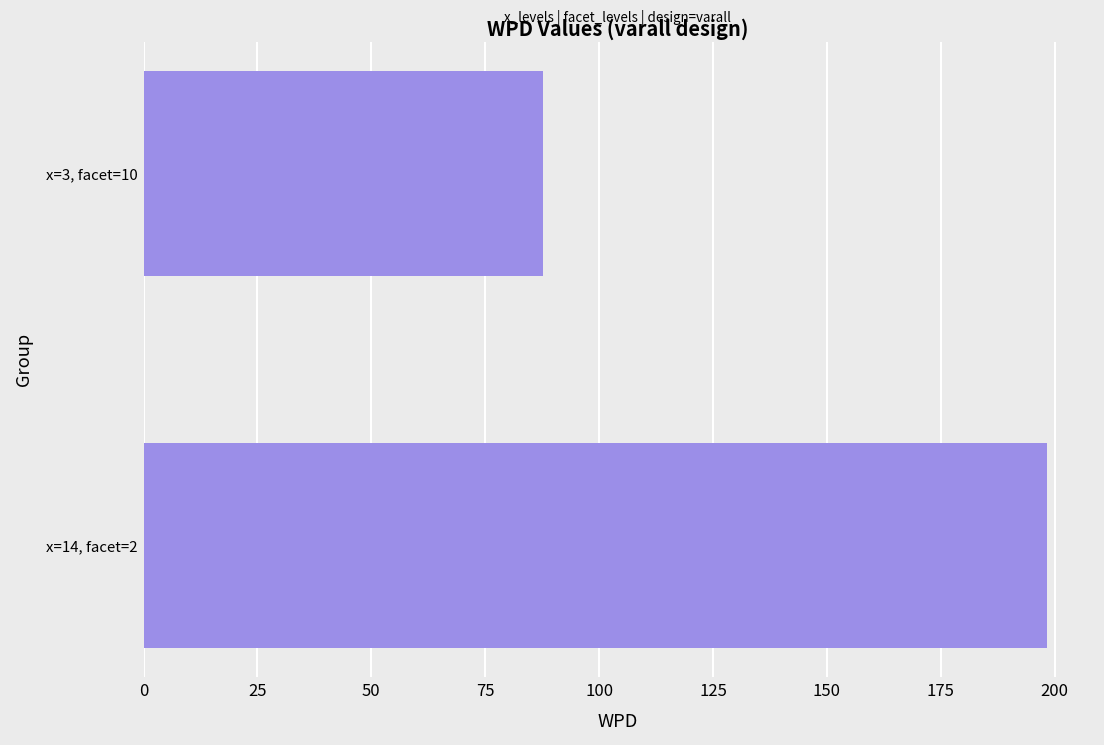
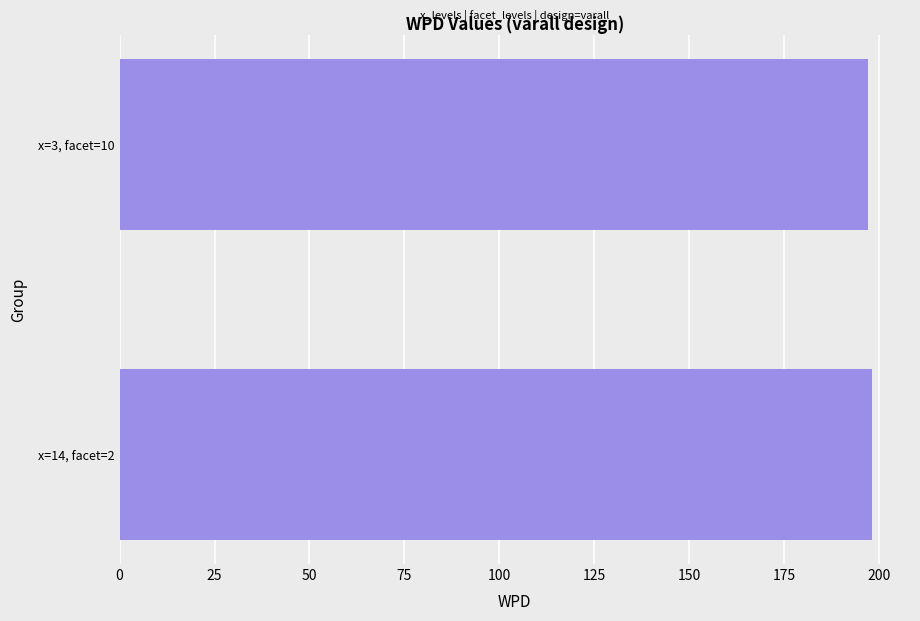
x=3, facet=10: 88 -> 197
